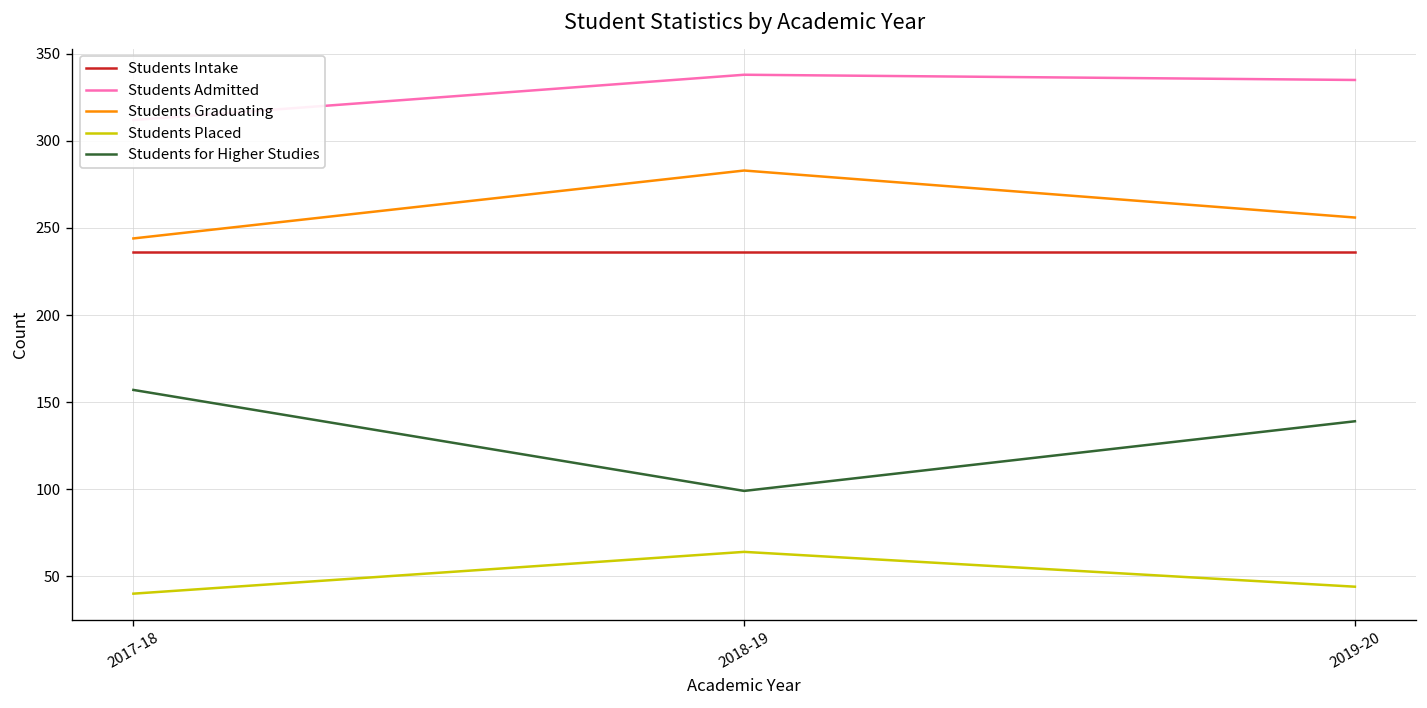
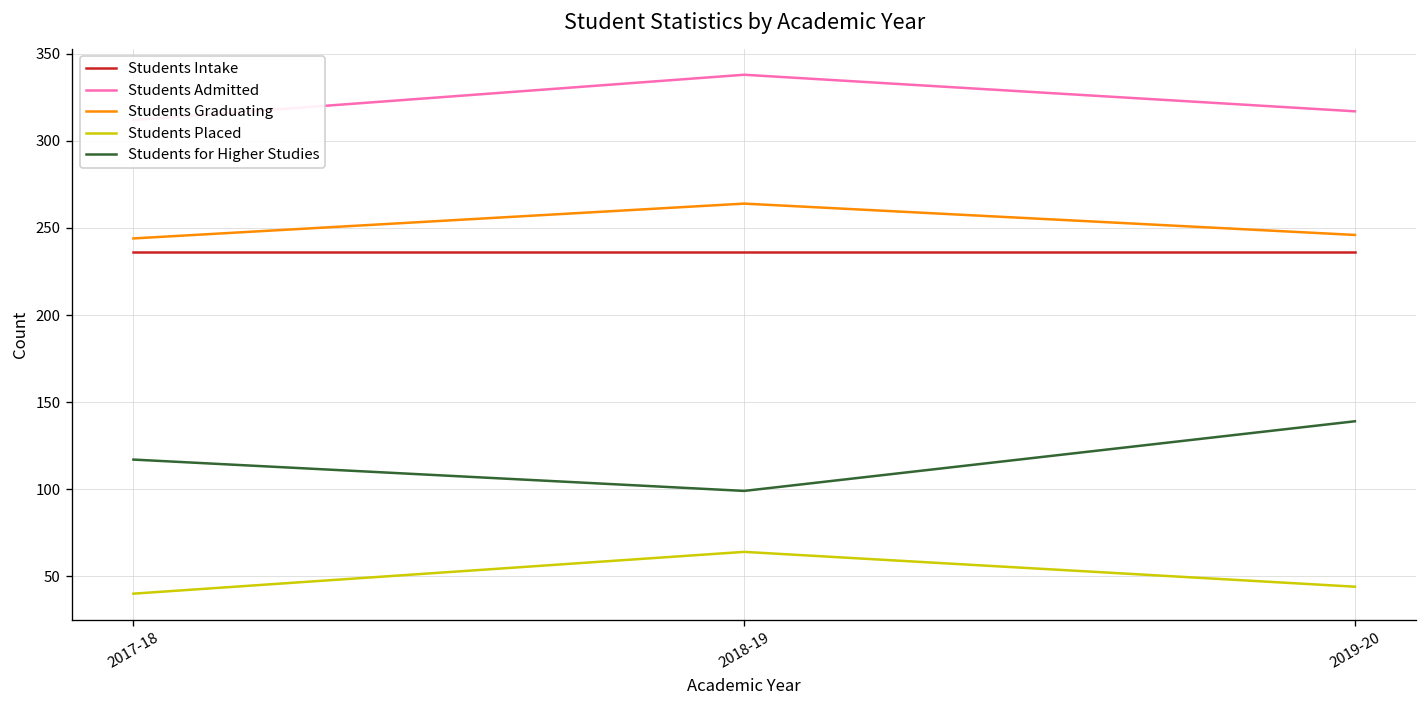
Students for Higher Studies, 2017-18: 157 -> 117
Students Graduating, 2018-19: 283 -> 264
Students Admitted, 2019-20: 335 -> 317
Students Graduating, 2019-20: 256 -> 246
